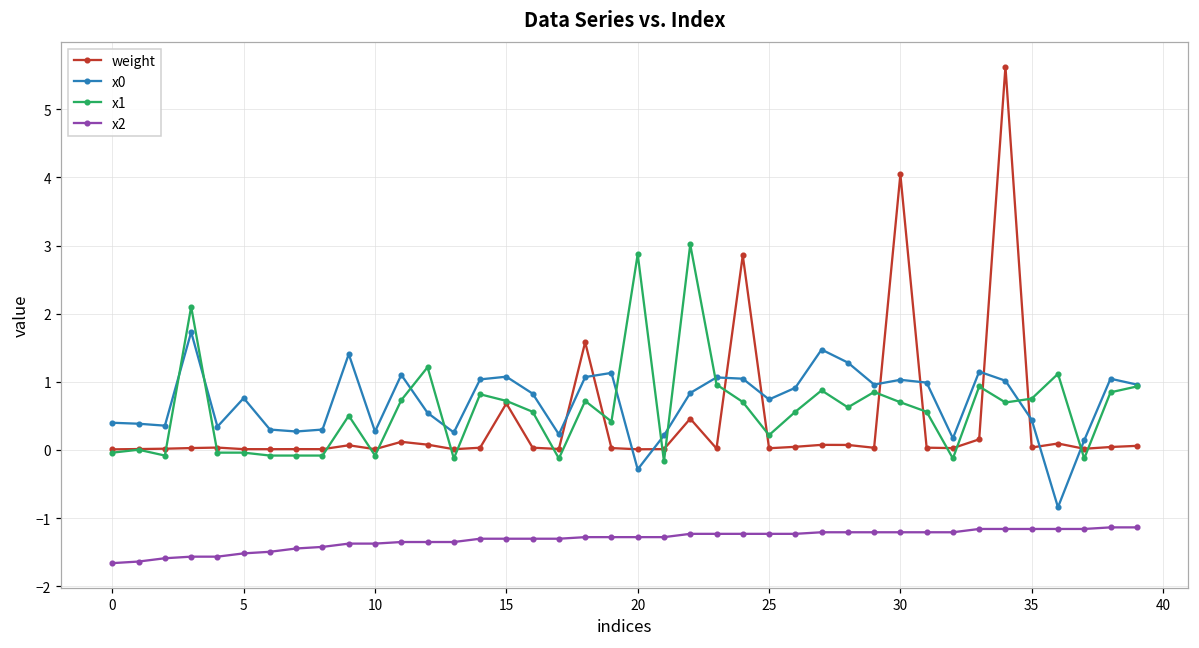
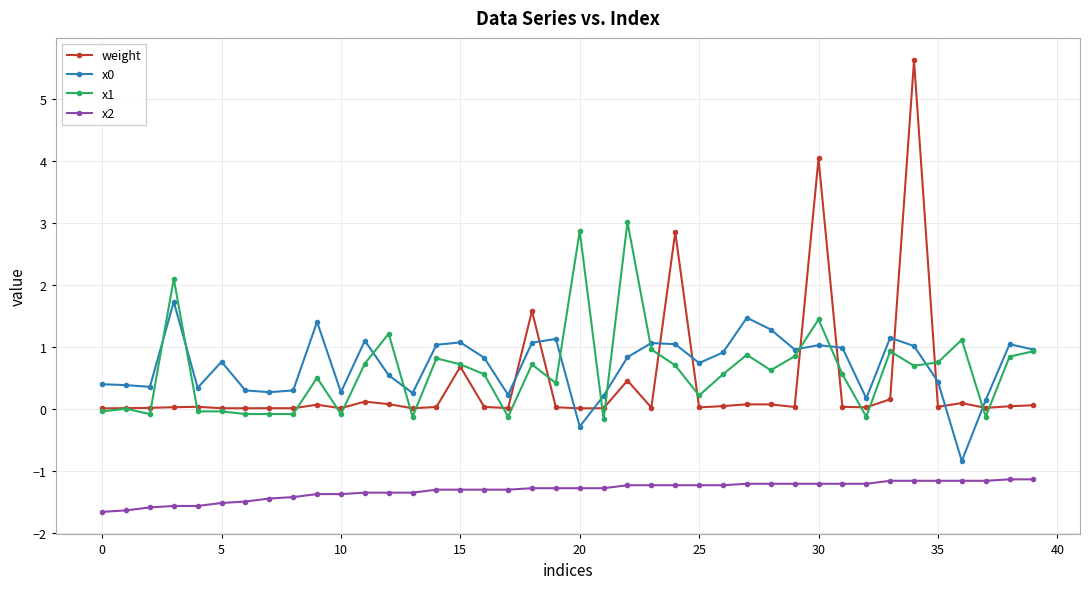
x1, 30: 0.7 -> 1.4
